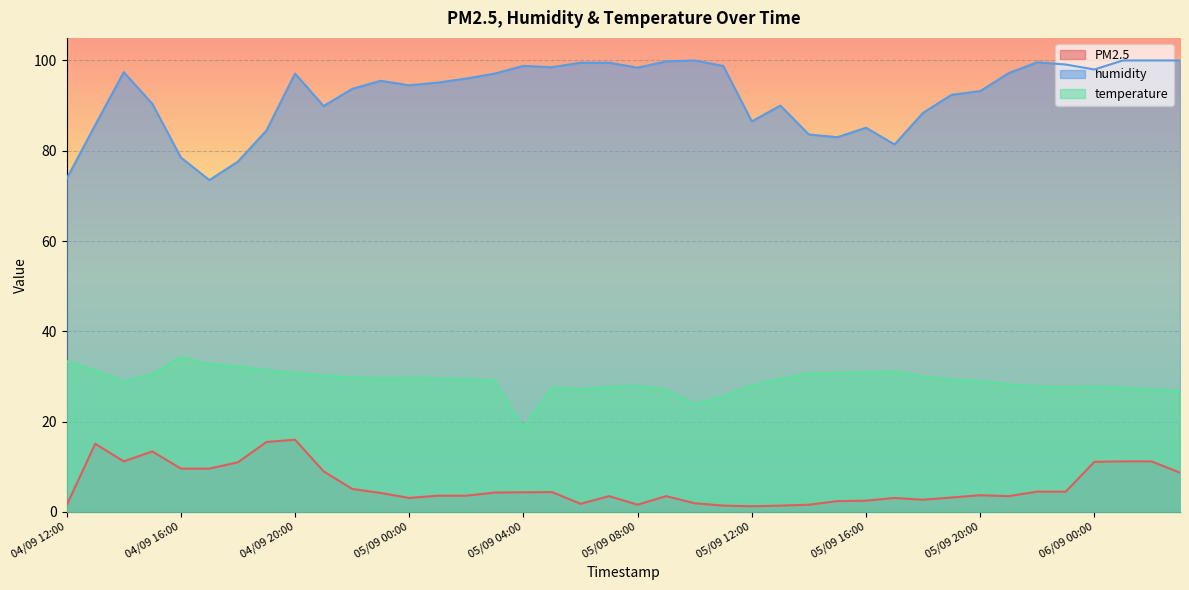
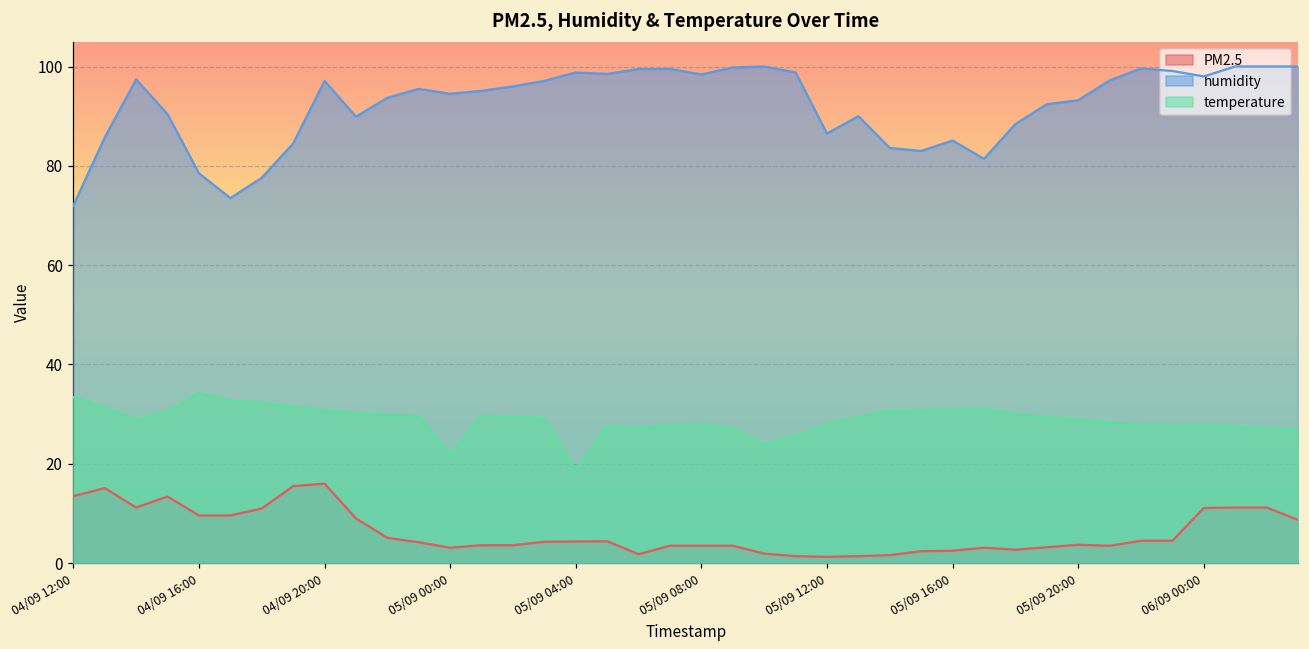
PM2.5, 04/09 12:00: 2 -> 14
humidity, 04/09 12:00: 74 -> 72
temperature, 05/09 00:00: 30 -> 22
PM2.5, 05/09 08:00: 2 -> 4
